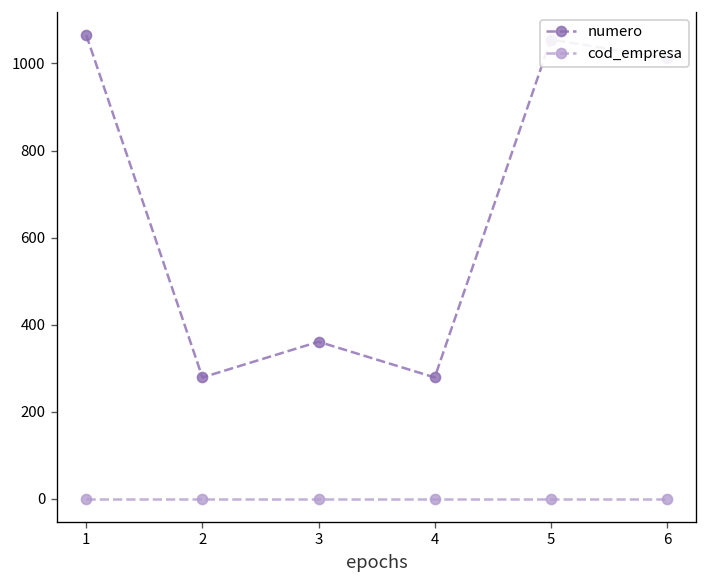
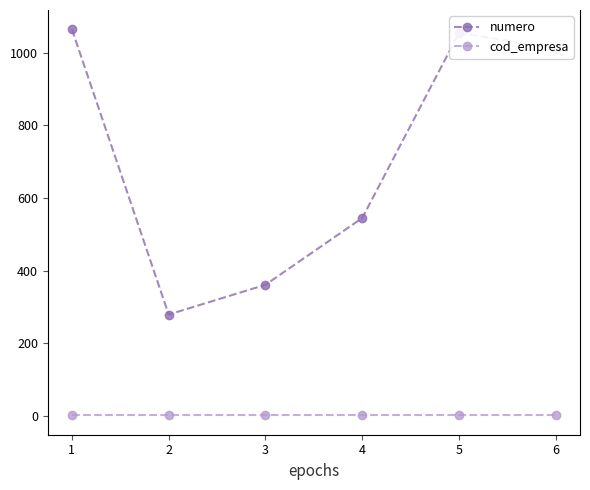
numero, 4: 280 -> 550
